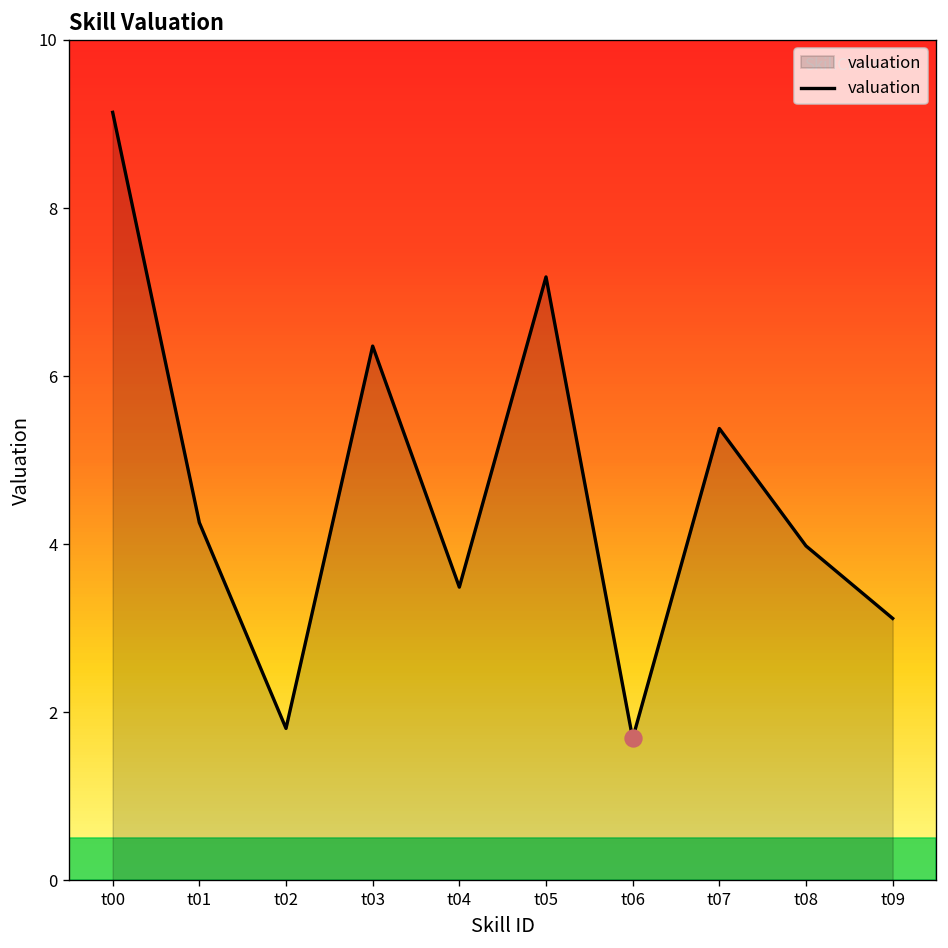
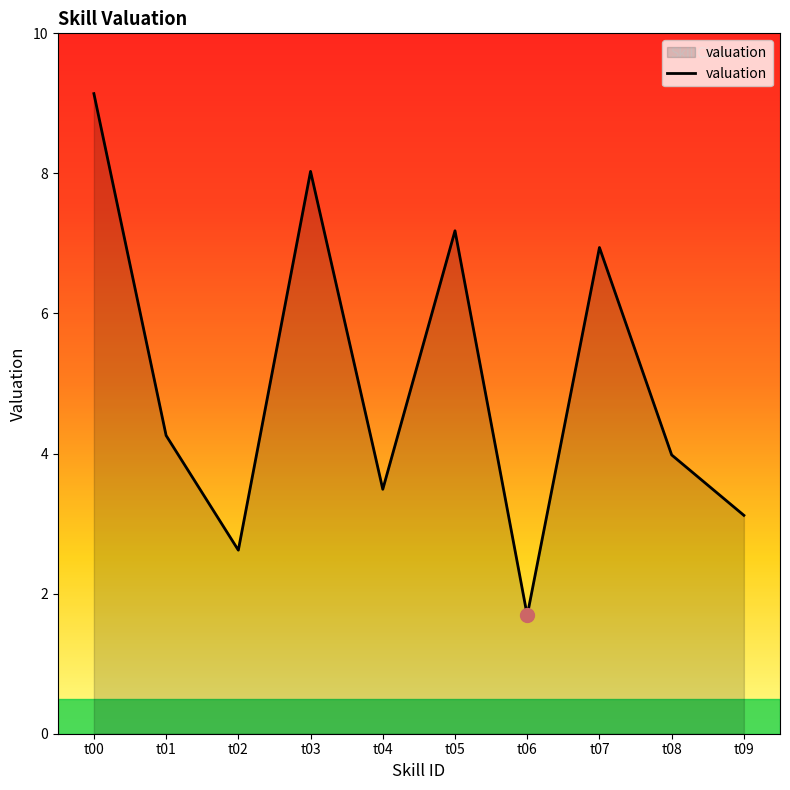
valuation, t02: 1.8 -> 2.6
valuation, t03: 6.4 -> 8.0
valuation, t07: 5.4 -> 6.9
